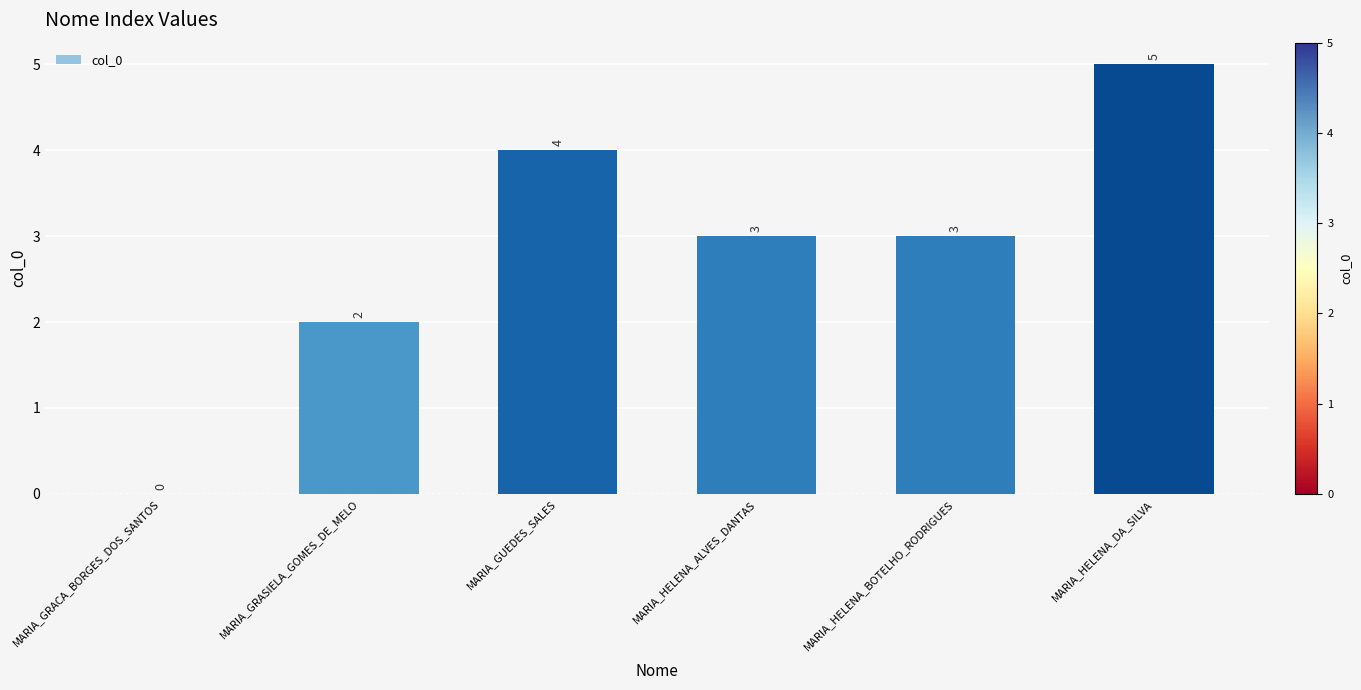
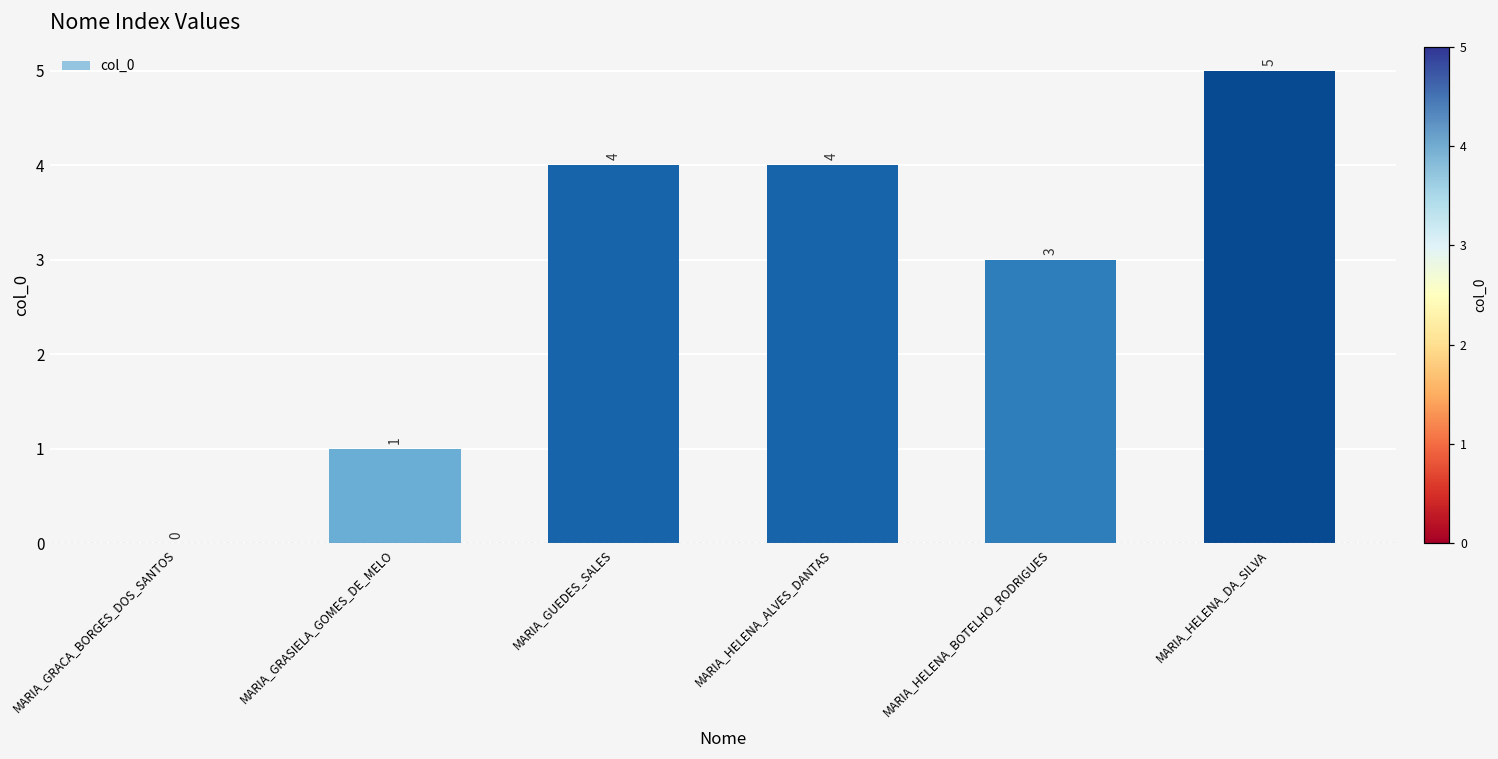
MARIA_GRASIELA_GOMES_DE_MELO: 2 -> 1
MARIA_HELENA_ALVES_DANTAS: 3 -> 4
